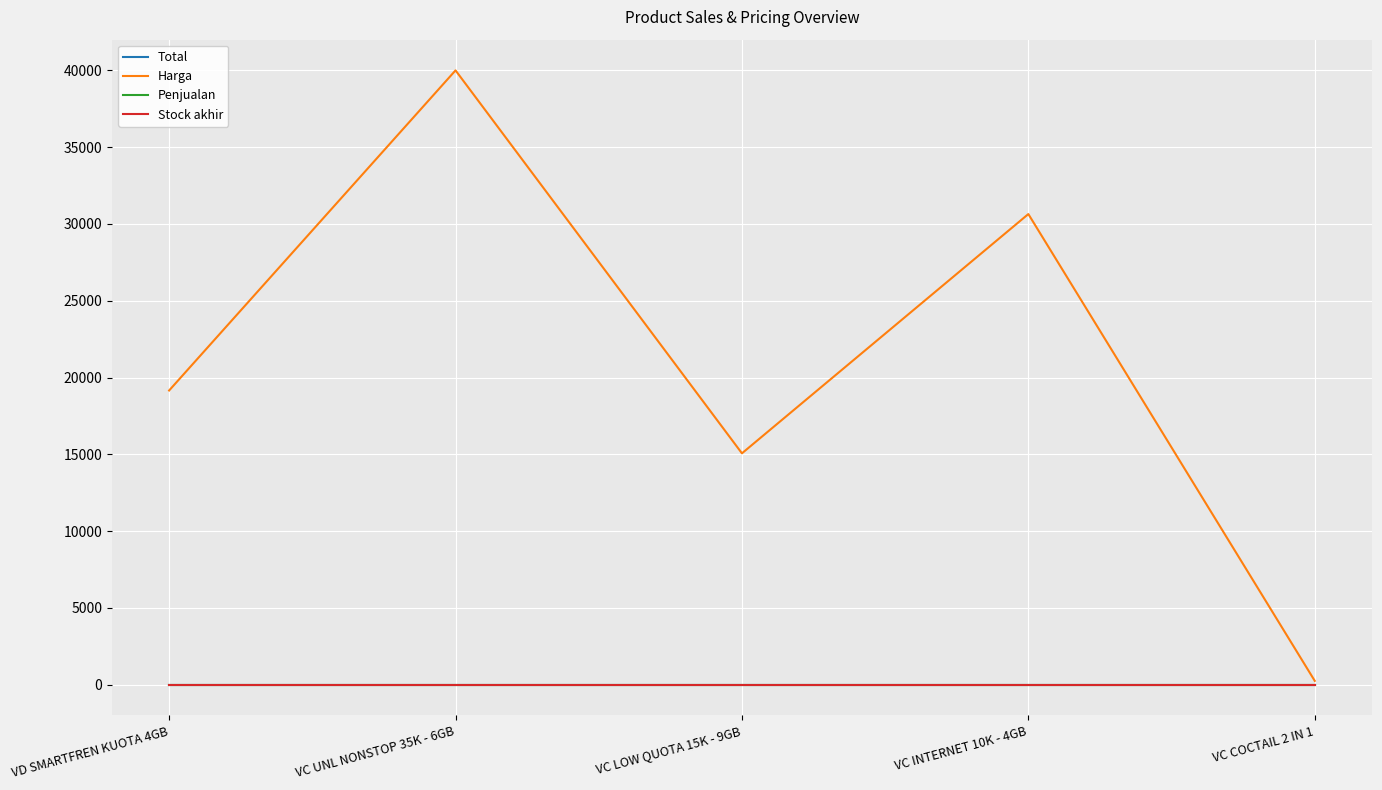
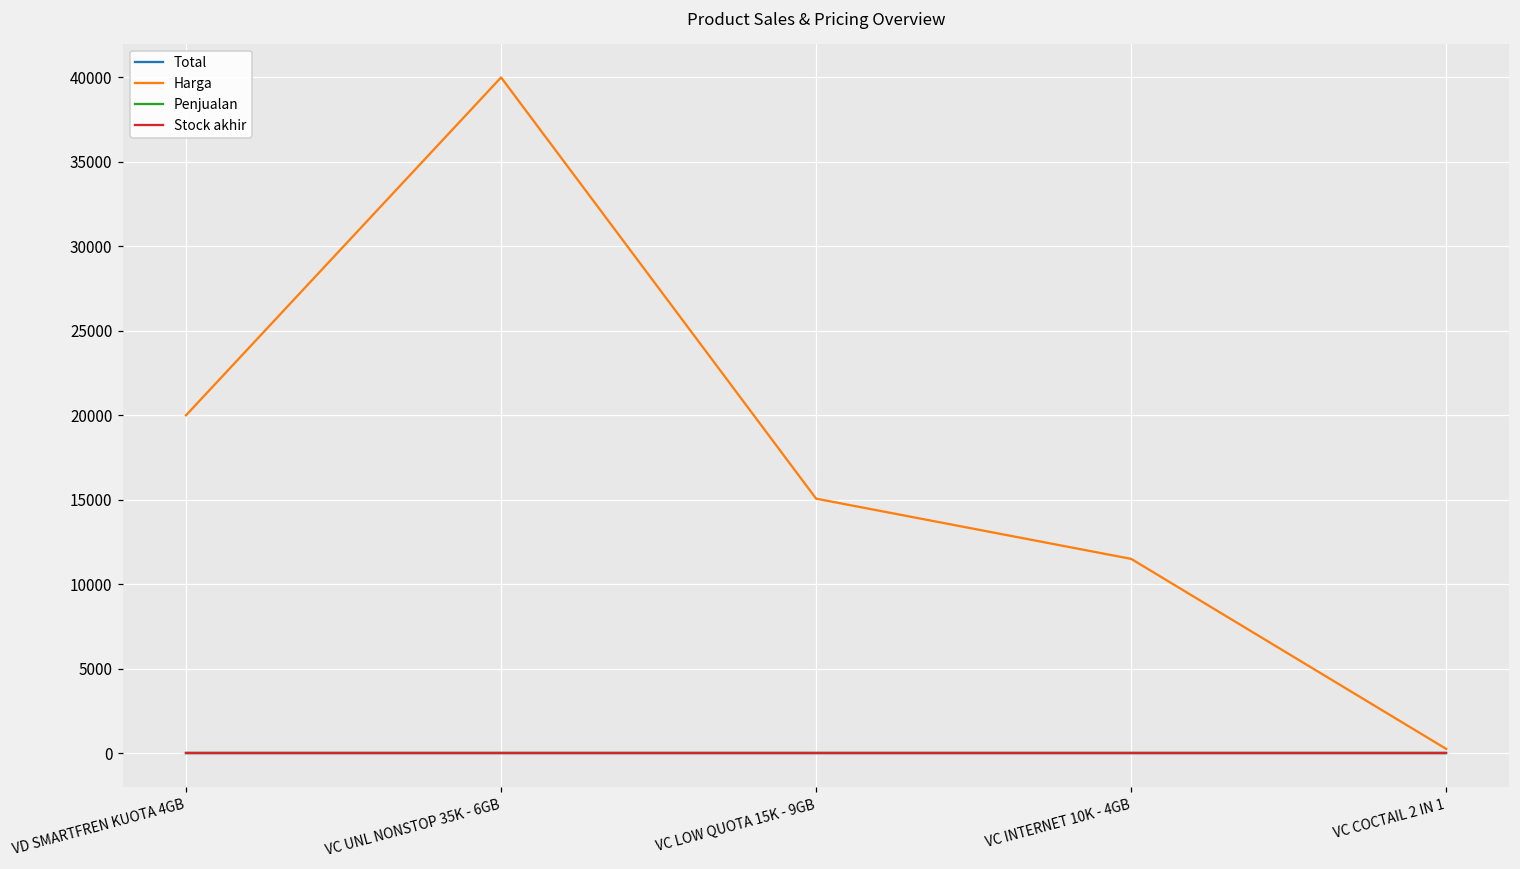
Harga, VD SMARTFREN KUOTA 4GB: 19200 -> 20000
Harga, VC INTERNET 10K - 4GB: 30600 -> 11500
